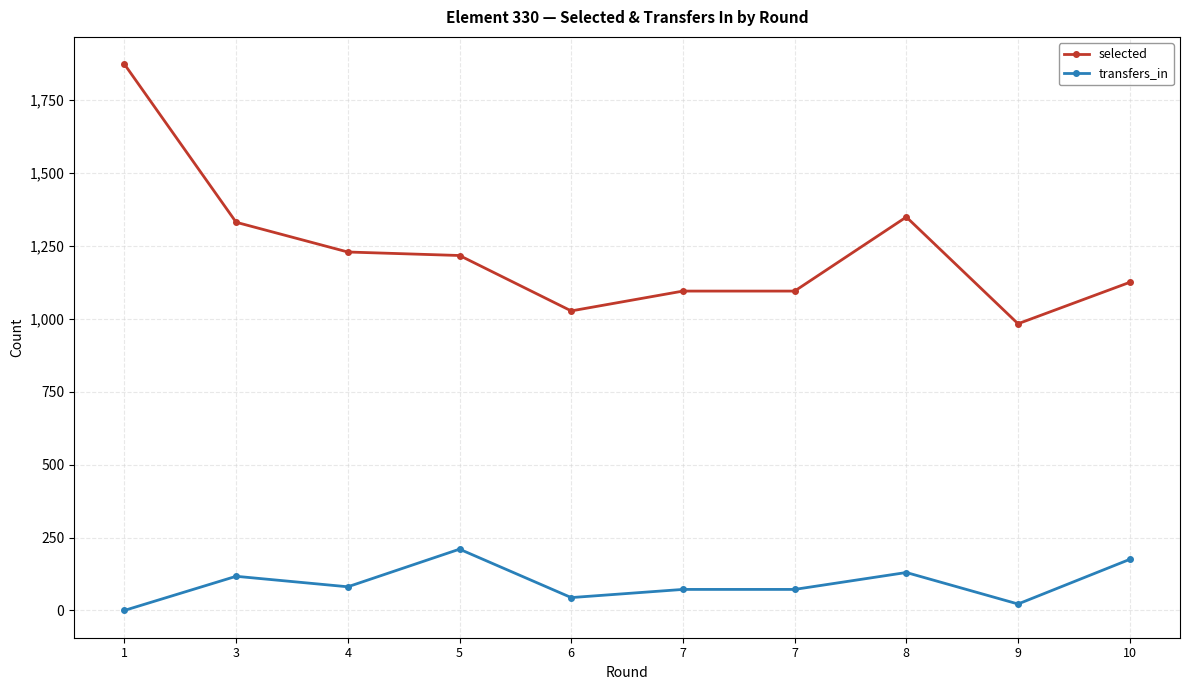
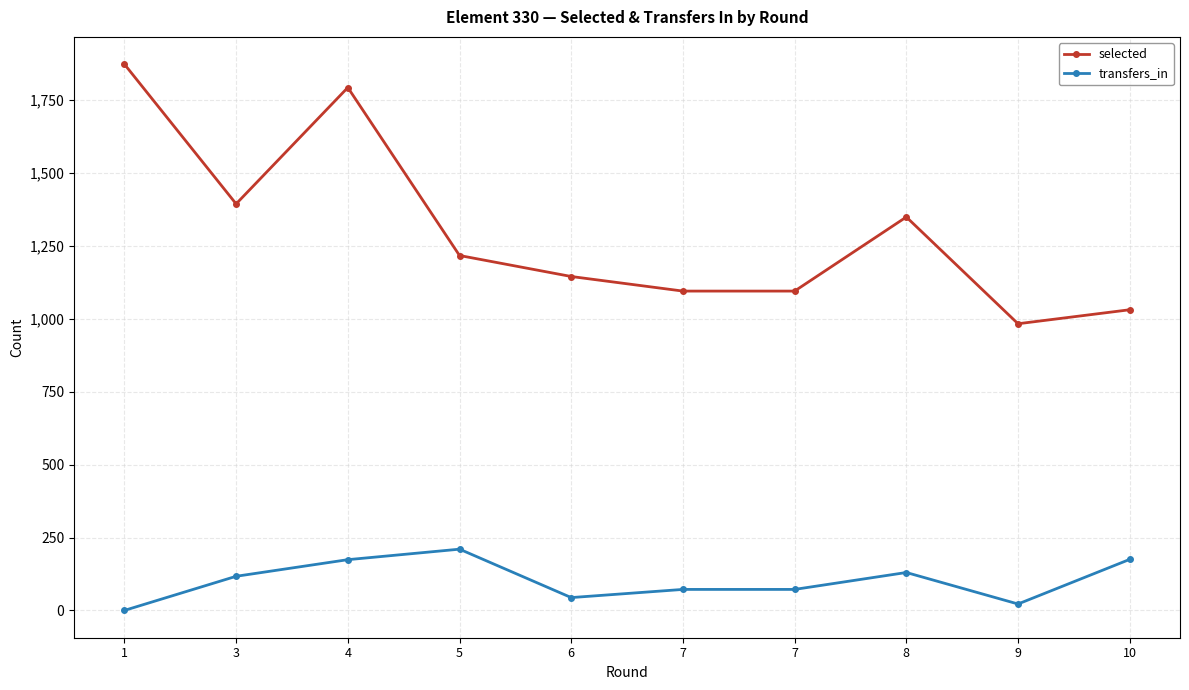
selected, 3: 1,330 -> 1,390
selected, 4: 1,230 -> 1,790
transfers_in, 4: 80 -> 170
selected, 6: 1,030 -> 1,150
selected, 10: 1,130 -> 1,030
